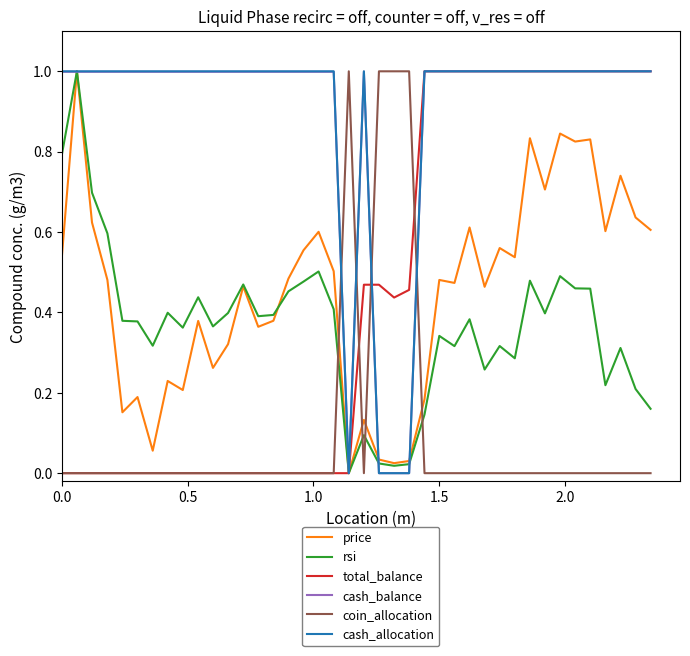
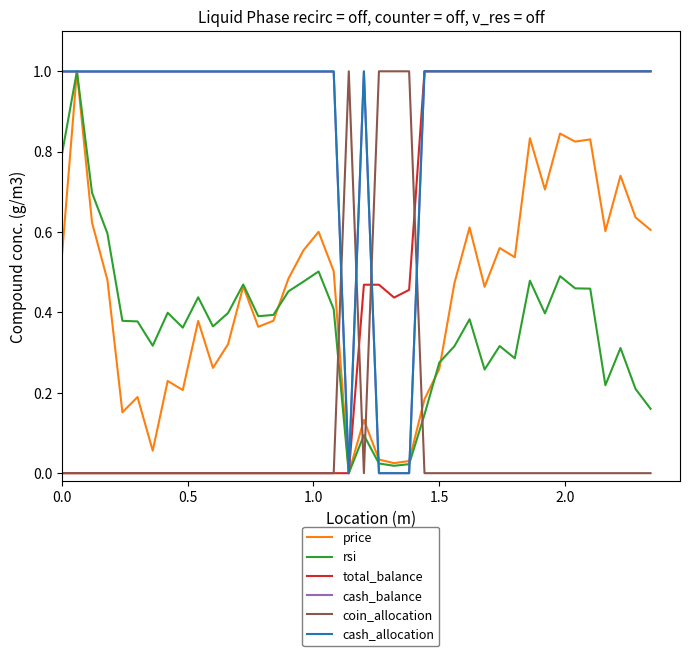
price, 1.5: 0.48 -> 0.26
rsi, 1.5: 0.34 -> 0.28
